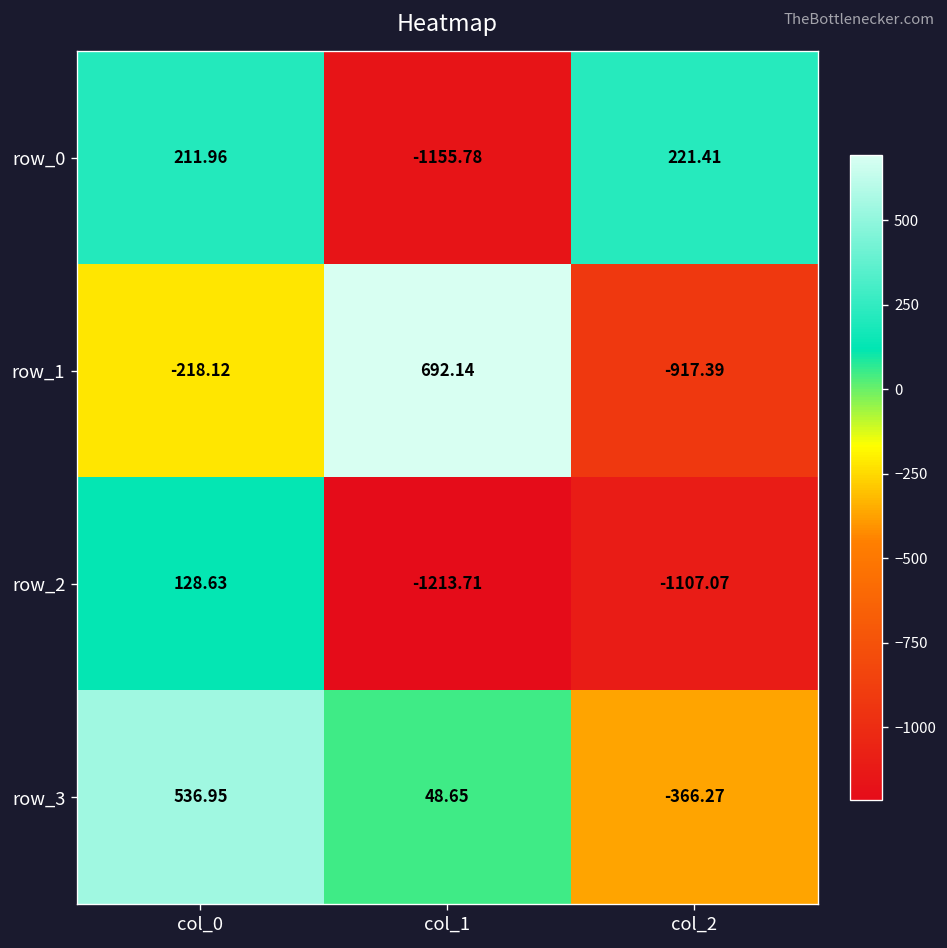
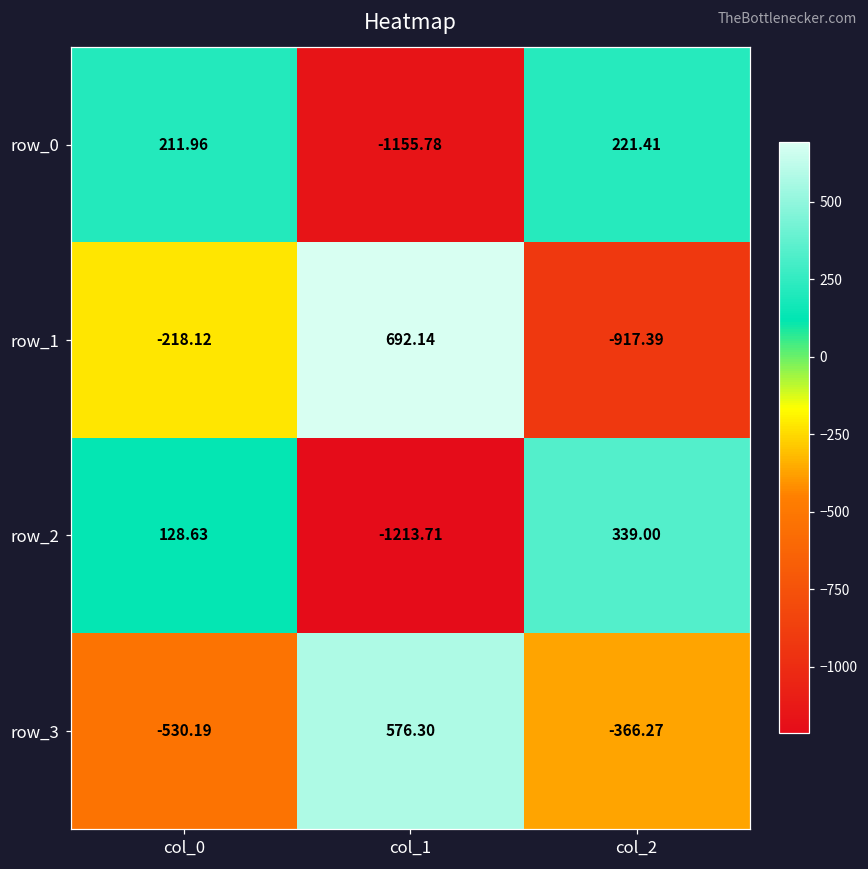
row_2, col_2: -1107.07 -> 339.00
row_3, col_0: 536.95 -> -530.19
row_3, col_1: 48.65 -> 576.30
